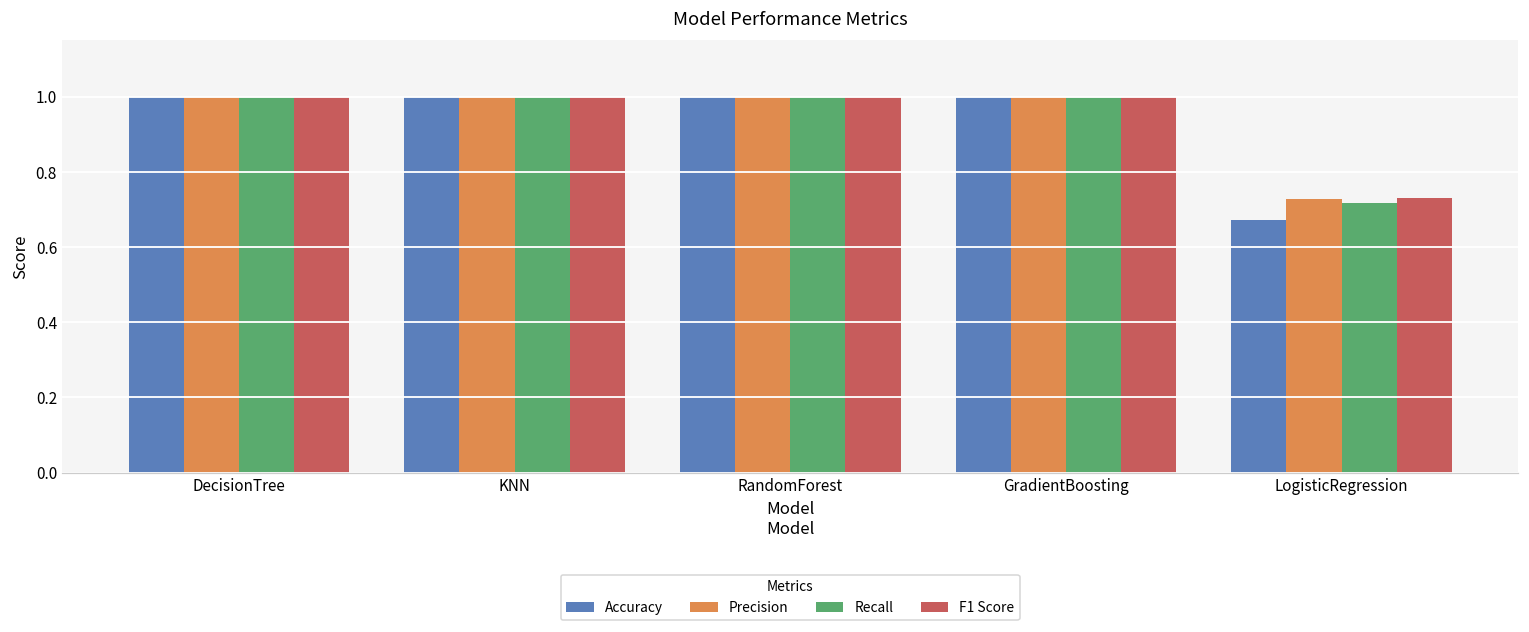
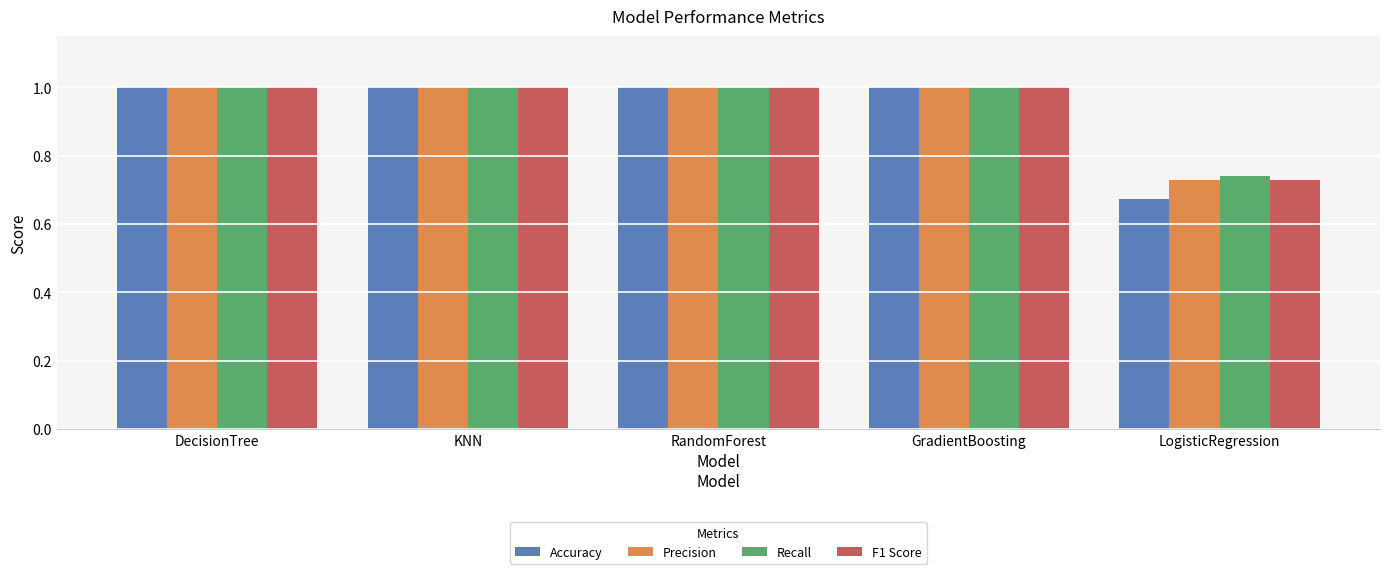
Recall, LogisticRegression: 0.72 -> 0.74
